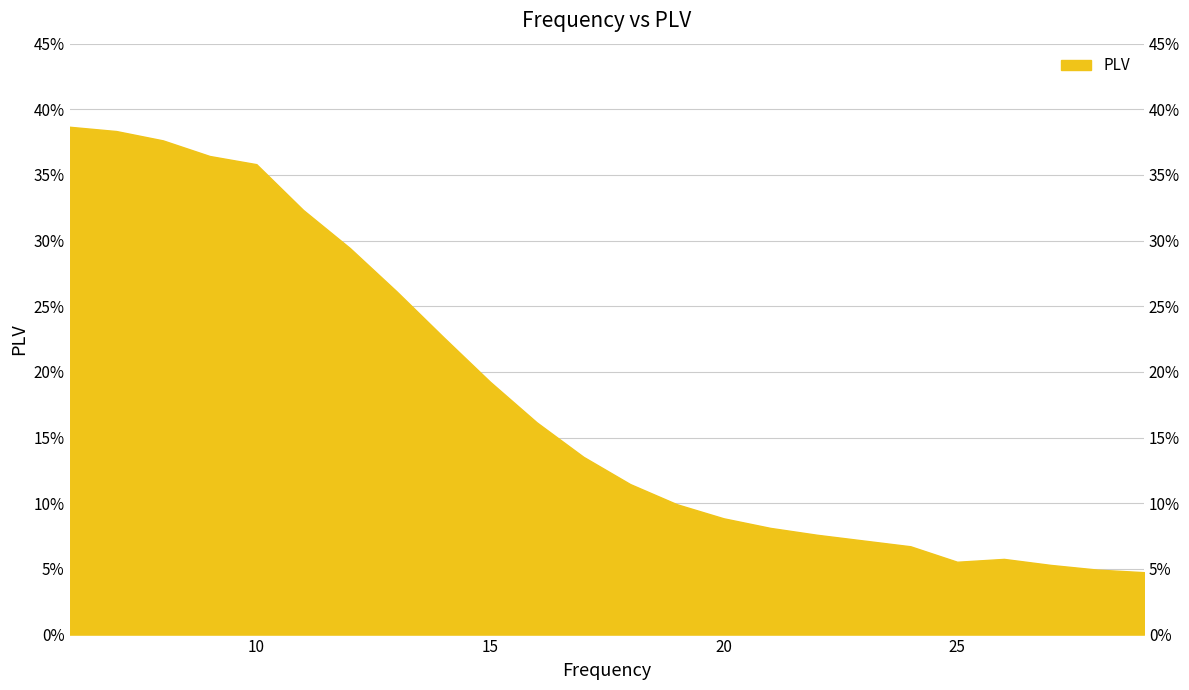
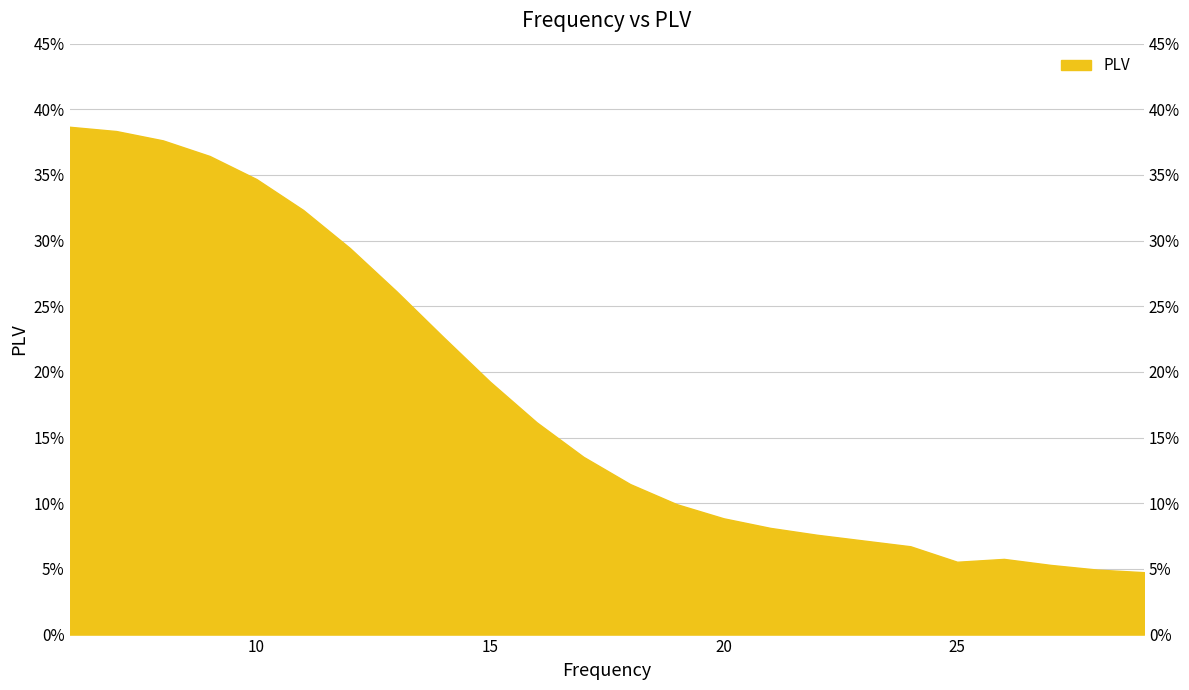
10: 35.8% -> 34.7%
